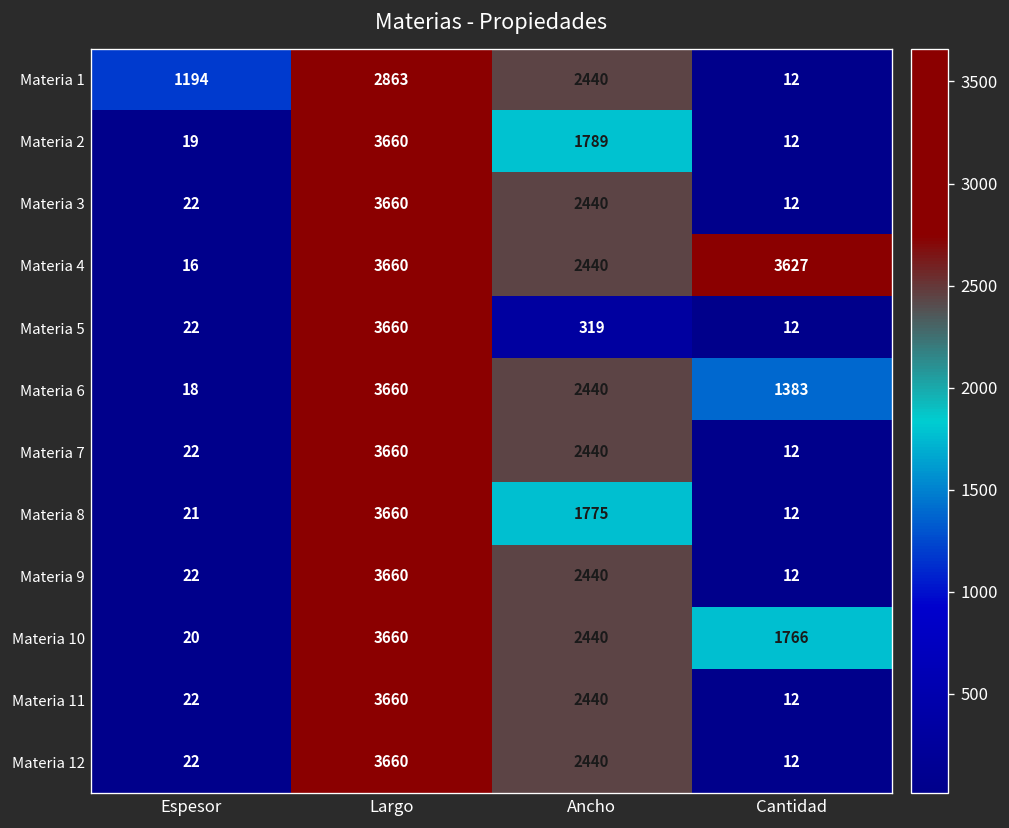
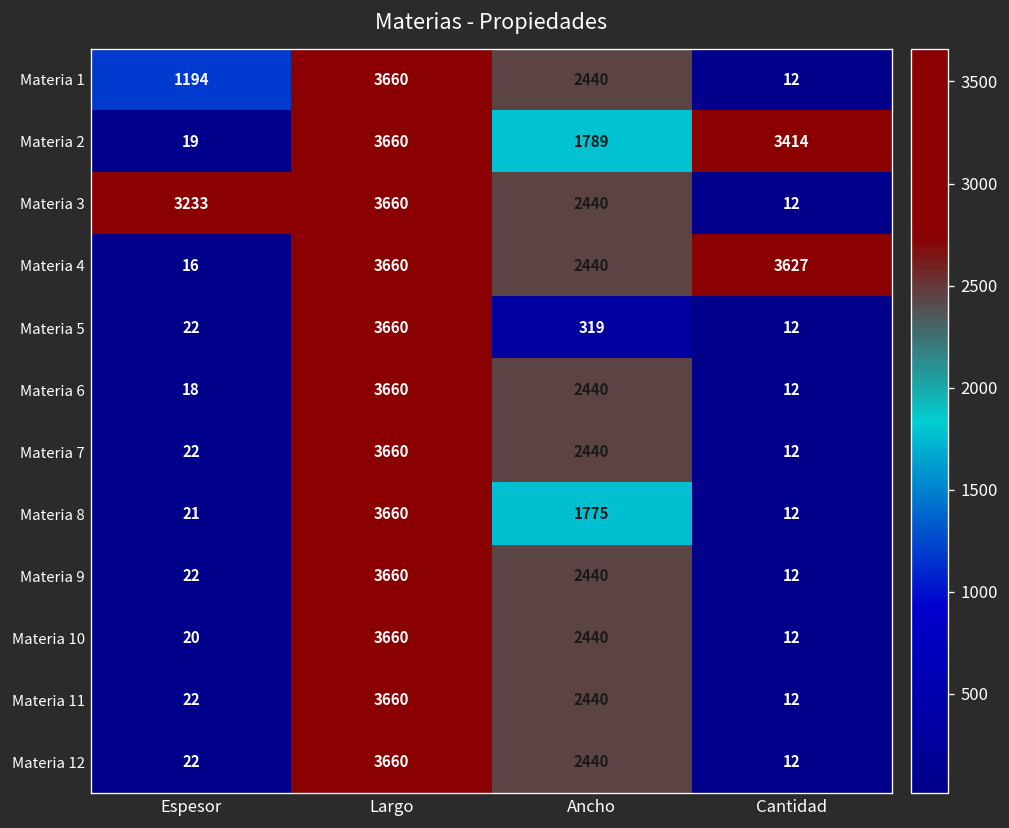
Materia 1, Largo: 2863 -> 3660
Materia 2, Cantidad: 12 -> 3414
Materia 3, Espesor: 22 -> 3233
Materia 6, Cantidad: 1383 -> 12
Materia 10, Cantidad: 1766 -> 12
